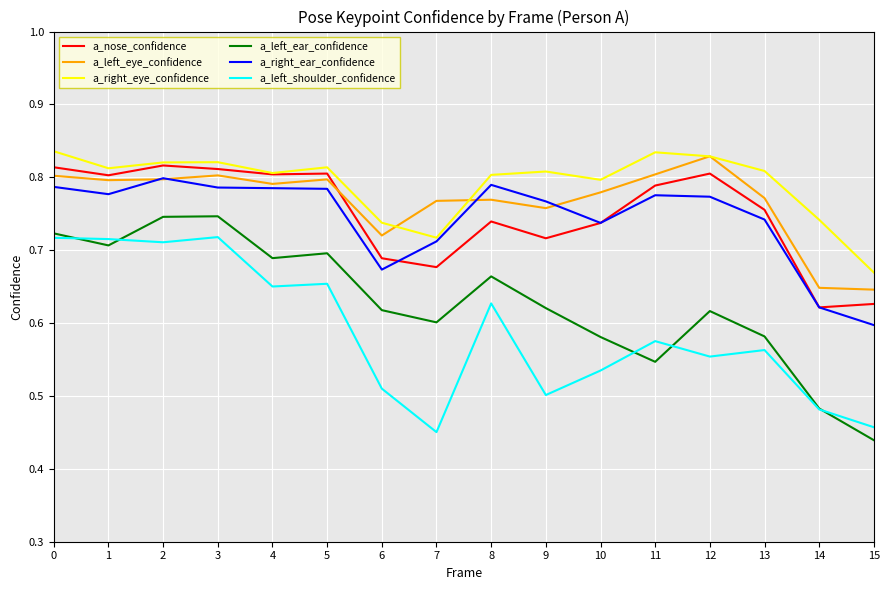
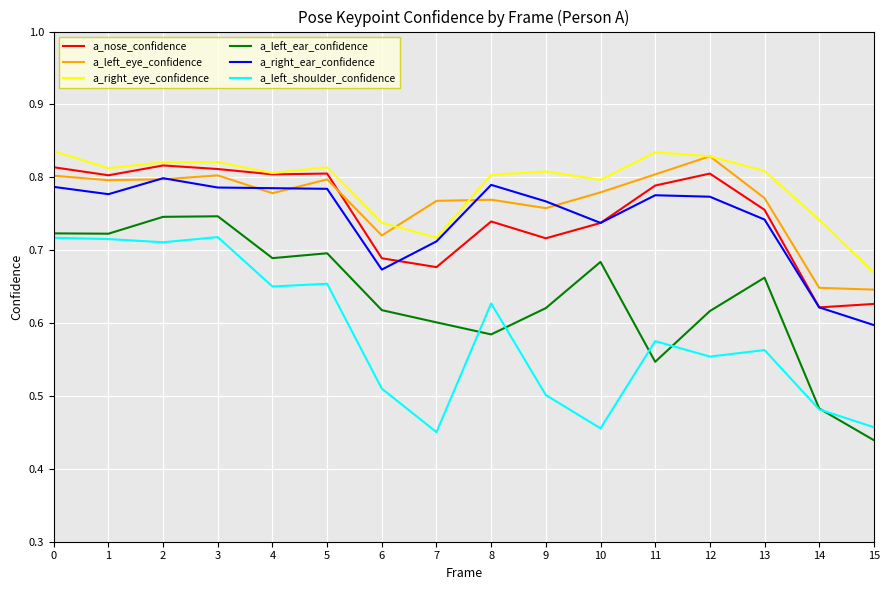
a_left_ear_confidence, 1: 0.71 -> 0.72
a_left_eye_confidence, 4: 0.79 -> 0.78
a_left_ear_confidence, 8: 0.66 -> 0.58
a_left_ear_confidence, 10: 0.58 -> 0.68
a_left_shoulder_confidence, 10: 0.53 -> 0.46
a_left_ear_confidence, 13: 0.58 -> 0.66
